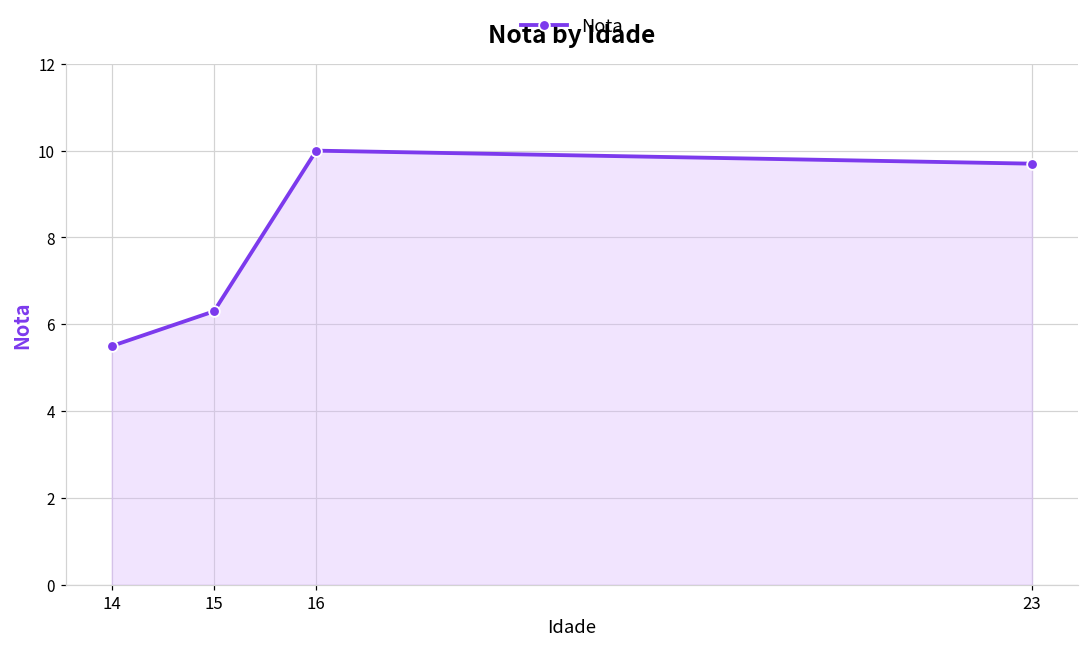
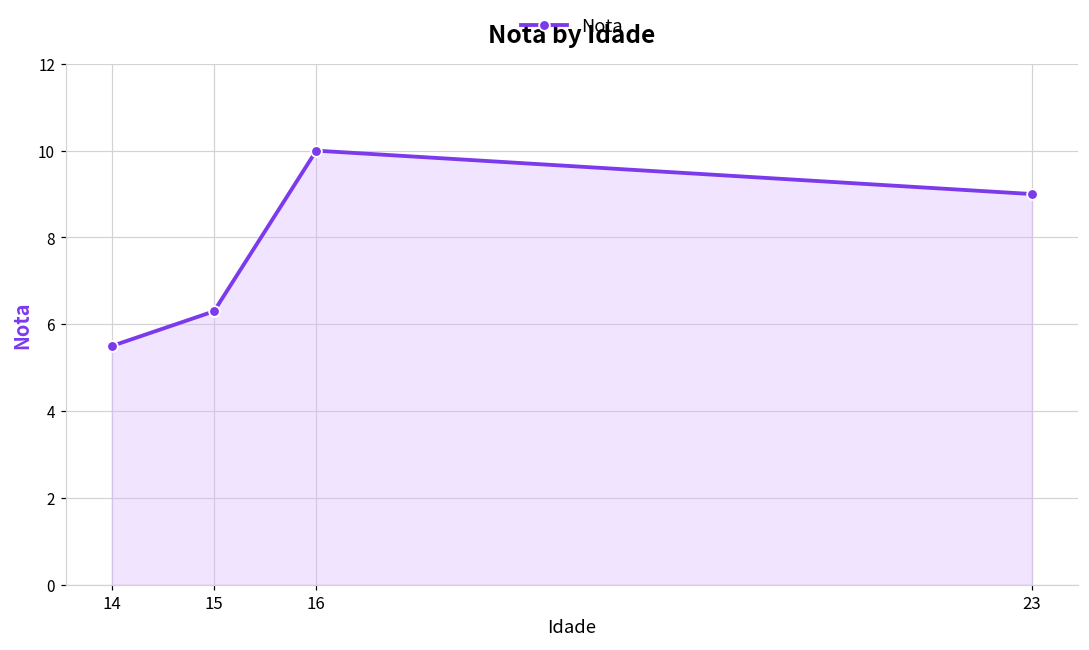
23: 9.7 -> 9.0
